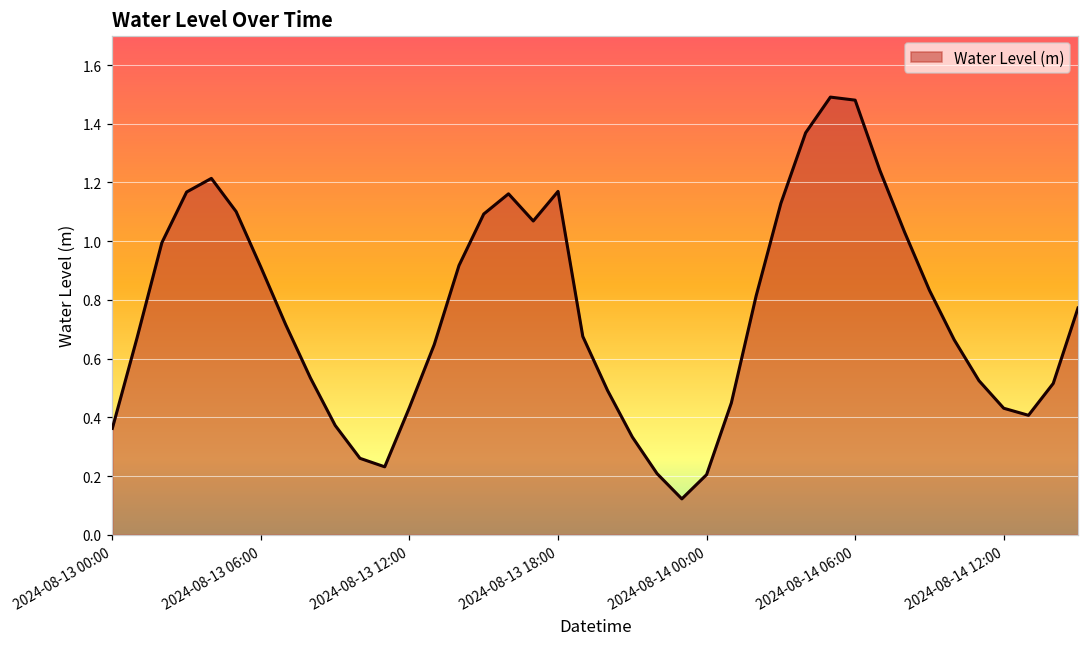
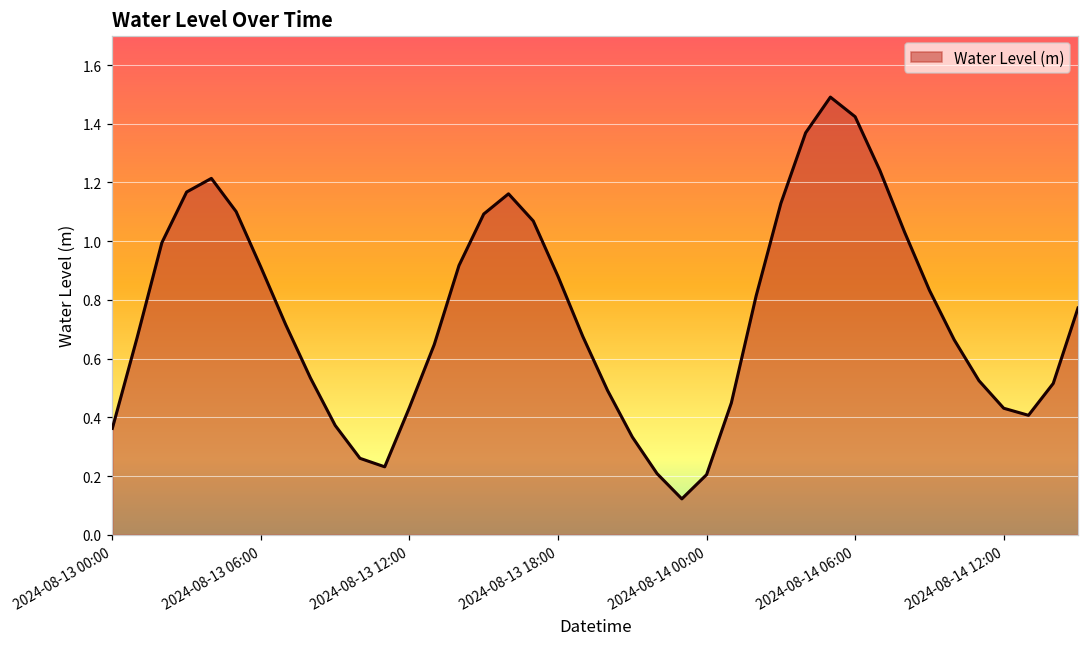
2024-08-13 18:00: 1.17 -> 0.88
2024-08-14 06:00: 1.48 -> 1.42
